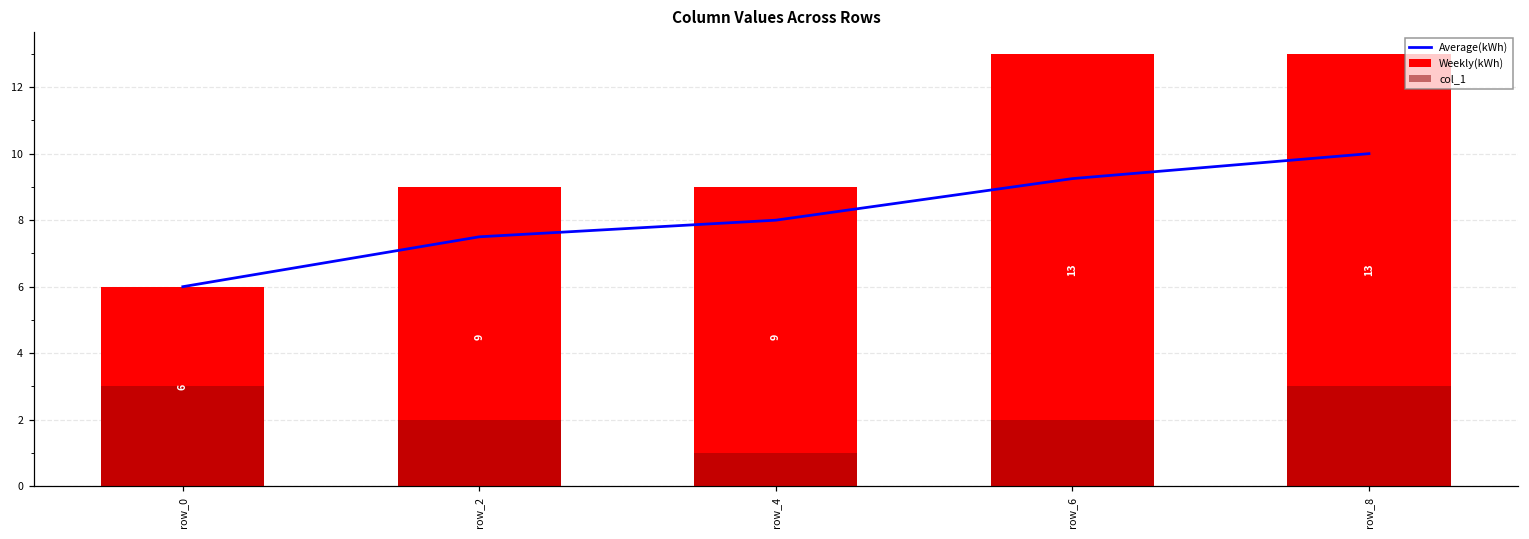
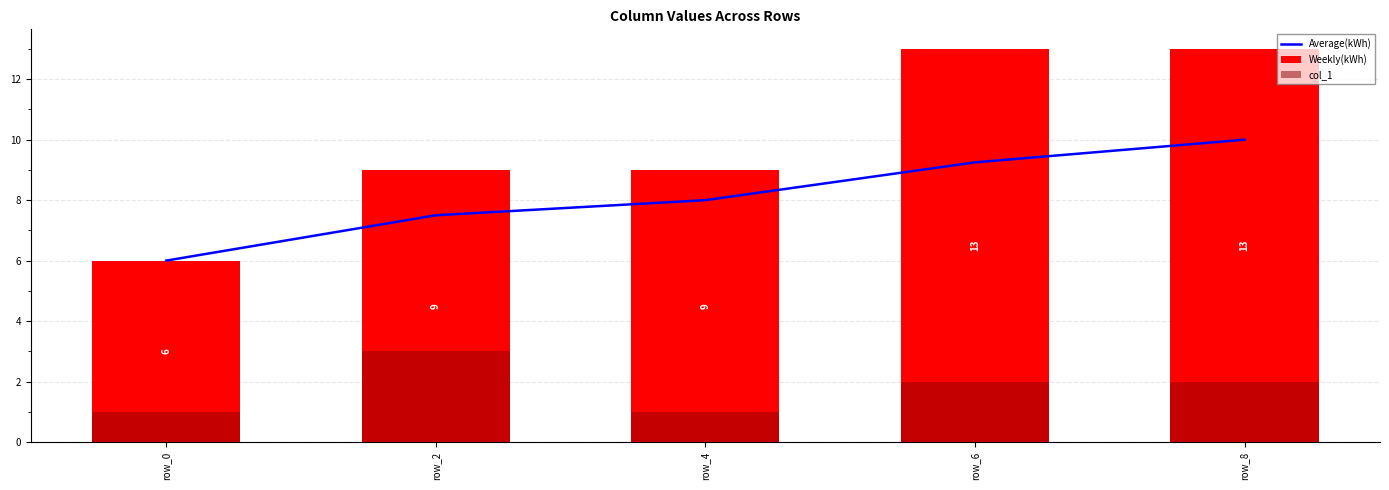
col_1, row_0: 3 -> 1
col_1, row_2: 2 -> 3
col_1, row_8: 3 -> 2
